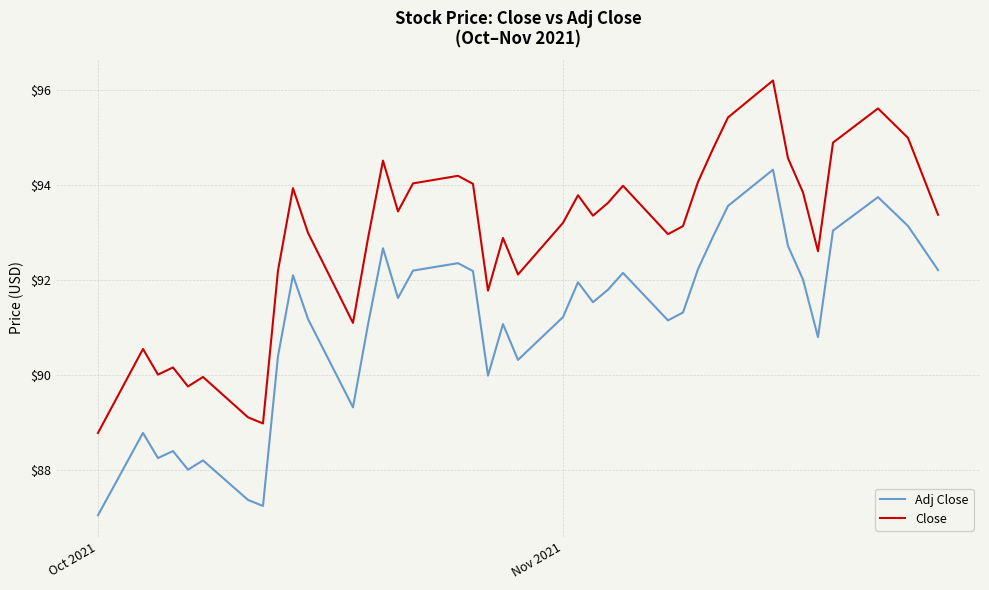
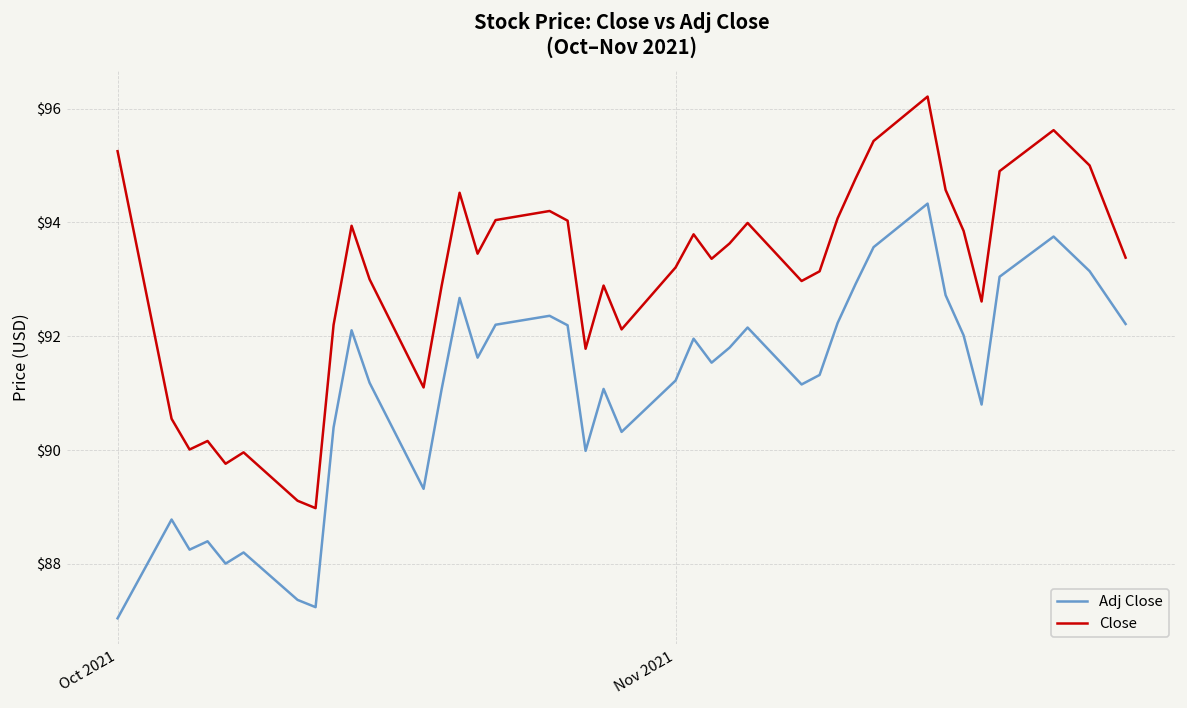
Close, Oct 2021: $88.8 -> $95.3
